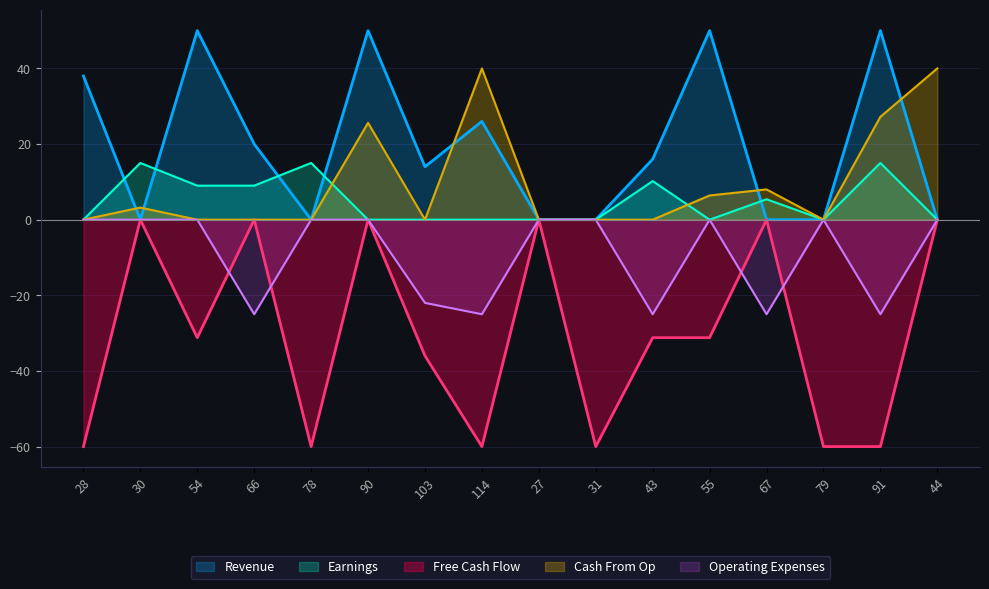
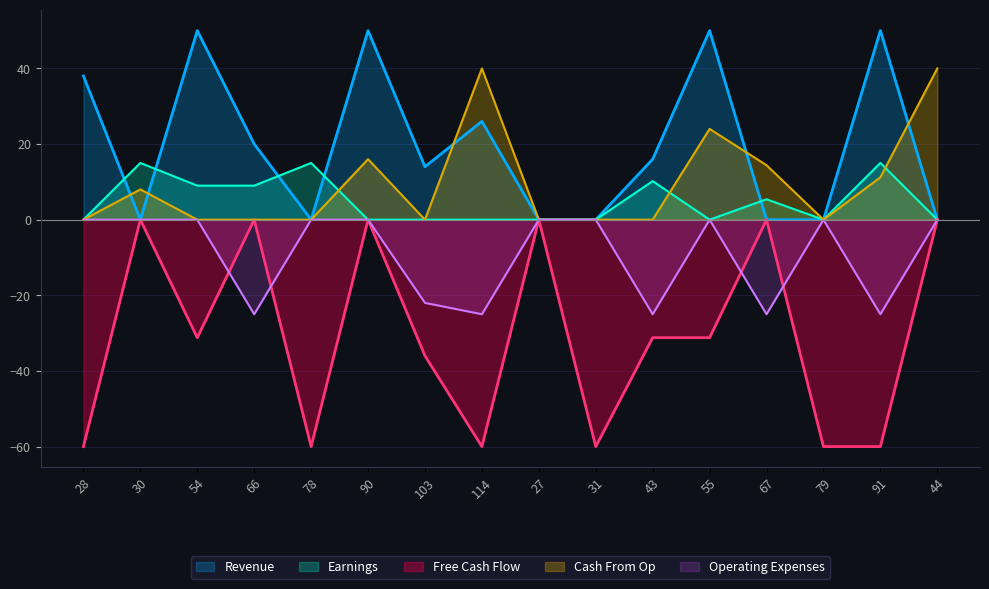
Cash From Op, 30: 3 -> 8
Cash From Op, 90: 26 -> 16
Cash From Op, 55: 6 -> 24
Cash From Op, 67: 8 -> 14
Cash From Op, 91: 27 -> 11
